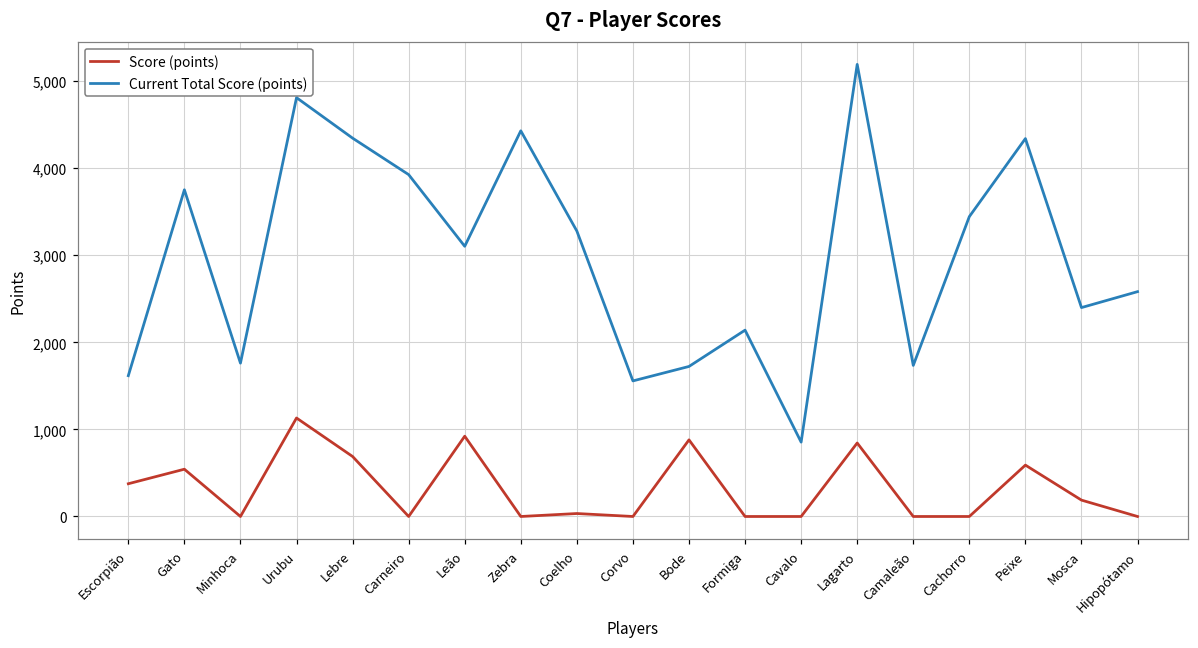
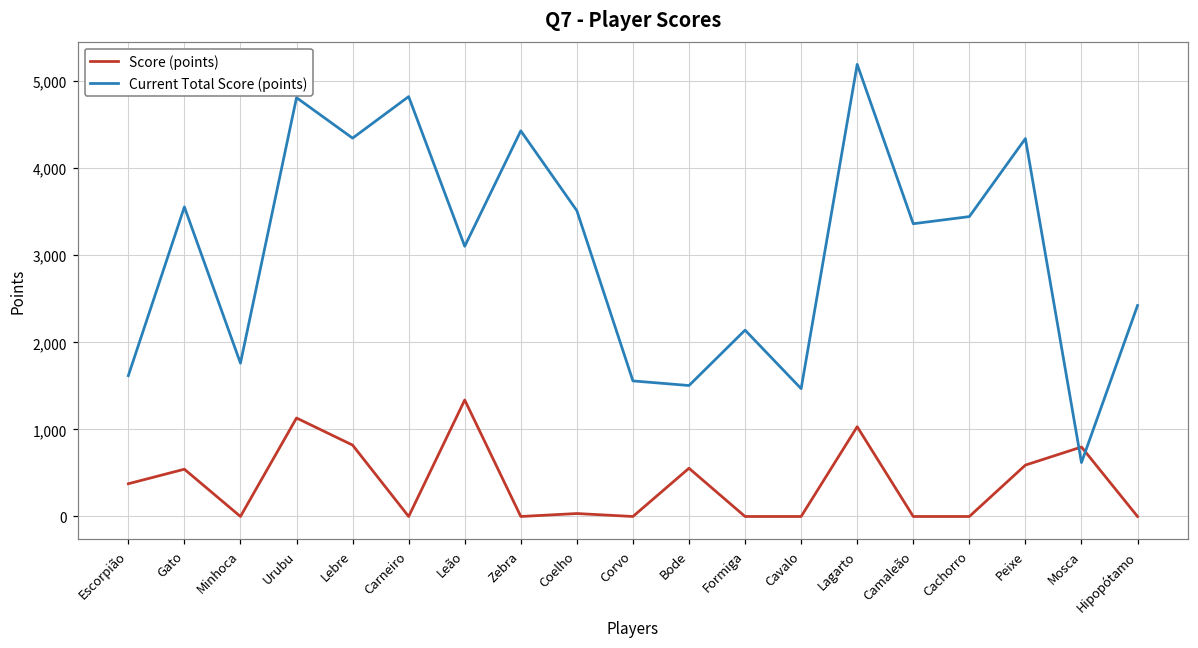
Current Total Score (points), Gato: 3,800 -> 3,600
Score (points), Lebre: 700 -> 800
Current Total Score (points), Carneiro: 3,900 -> 4,800
Score (points), Leão: 900 -> 1,300
Current Total Score (points), Coelho: 3,300 -> 3,500
Score (points), Bode: 900 -> 600
Current Total Score (points), Bode: 1,700 -> 1,500
Current Total Score (points), Cavalo: 900 -> 1,500
Score (points), Lagarto: 800 -> 1,000
Current Total Score (points), Camaleão: 1,700 -> 3,400
Score (points), Mosca: 200 -> 800
Current Total Score (points), Mosca: 2,400 -> 600
Current Total Score (points), Hipopótamo: 2,600 -> 2,400
